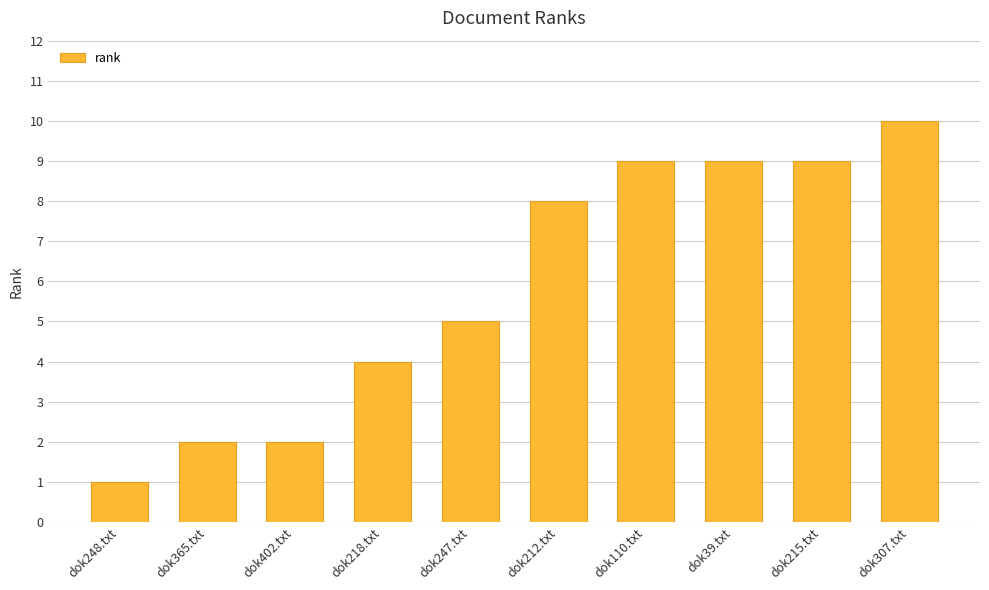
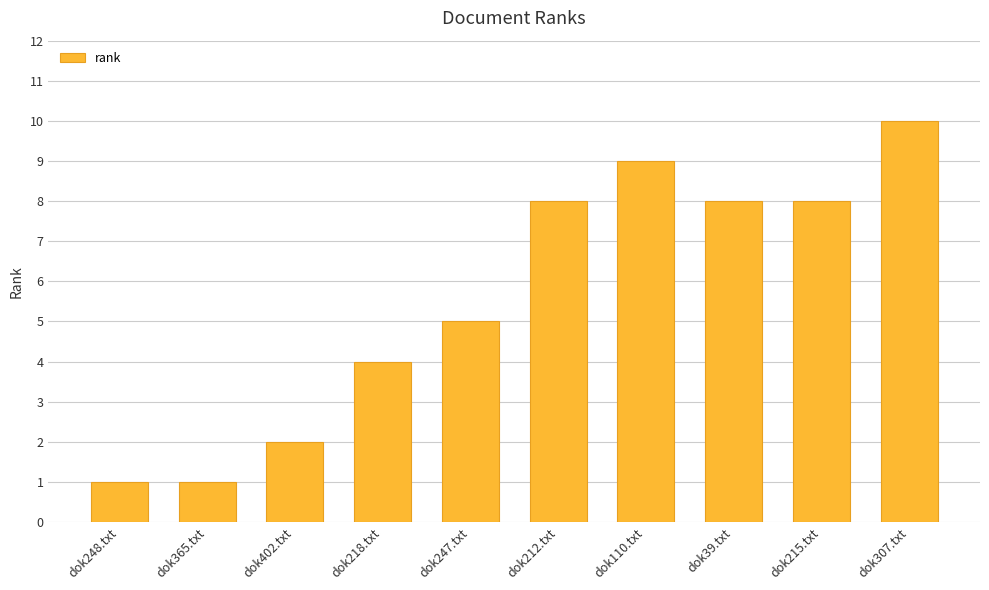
dok365.txt: 2 -> 1
dok39.txt: 9 -> 8
dok215.txt: 9 -> 8
